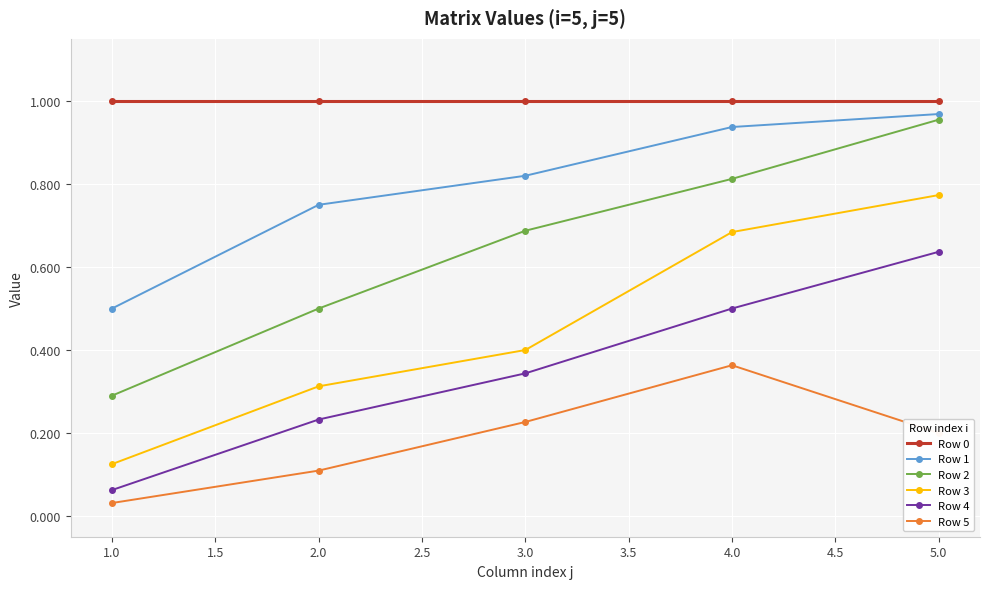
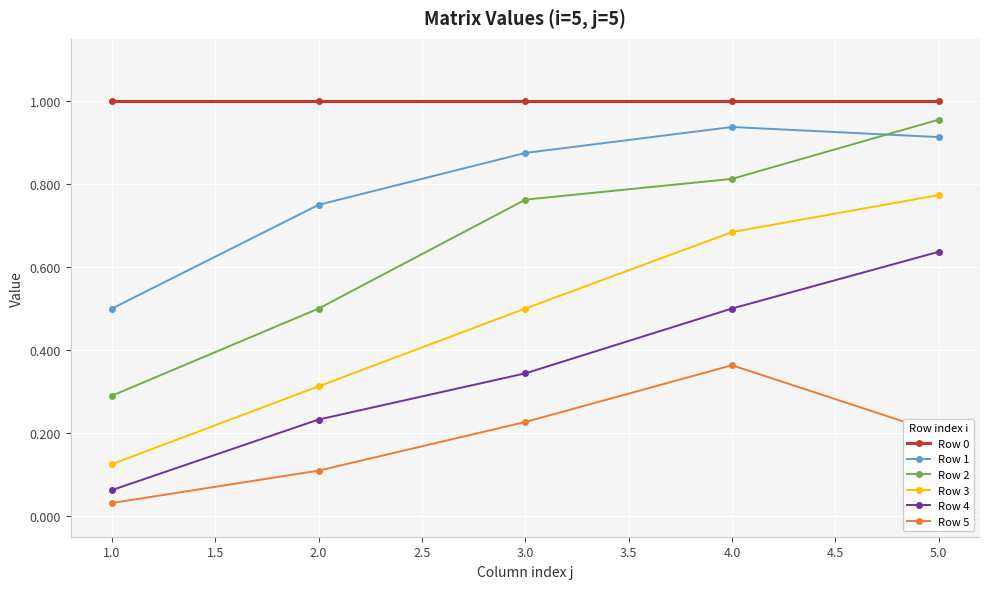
Row 1, 3.0: 0.82 -> 0.88
Row 2, 3.0: 0.69 -> 0.76
Row 3, 3.0: 0.4 -> 0.5
Row 1, 5.0: 0.97 -> 0.91
